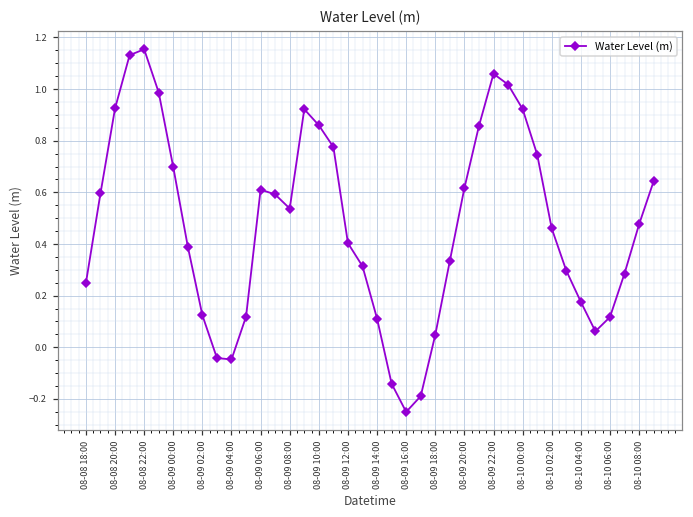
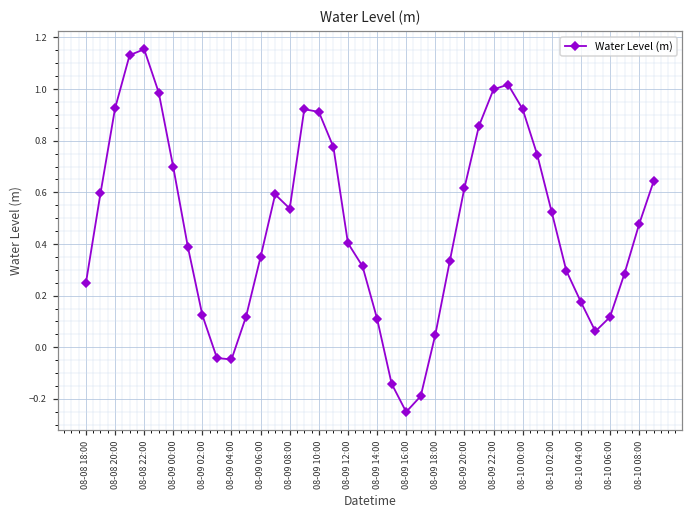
08-09 06:00: 0.61 -> 0.35
08-09 10:00: 0.86 -> 0.91
08-09 22:00: 1.06 -> 1.00
08-10 02:00: 0.46 -> 0.52
